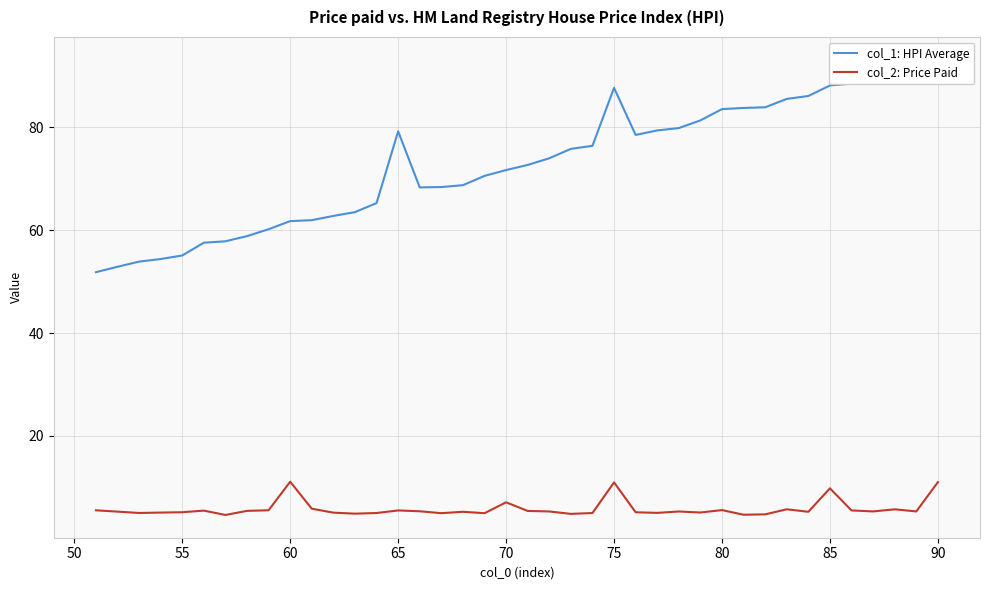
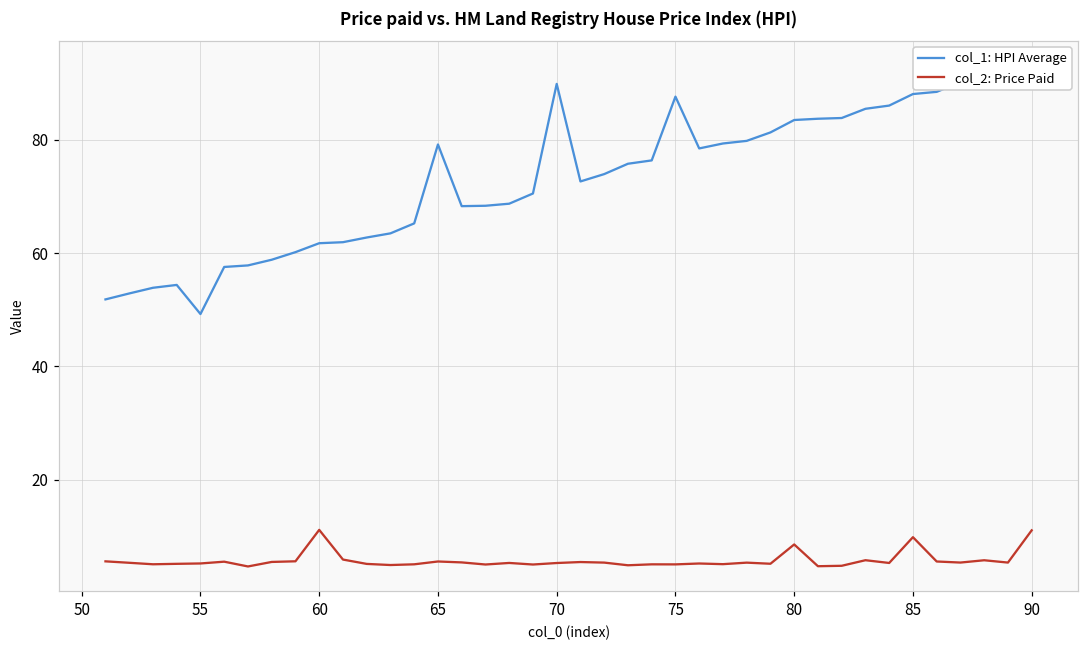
col_1: HPI Average, 55: 55 -> 49
col_1: HPI Average, 70: 72 -> 90
col_2: Price Paid, 70: 7 -> 5
col_2: Price Paid, 75: 11 -> 5
col_2: Price Paid, 80: 6 -> 9
